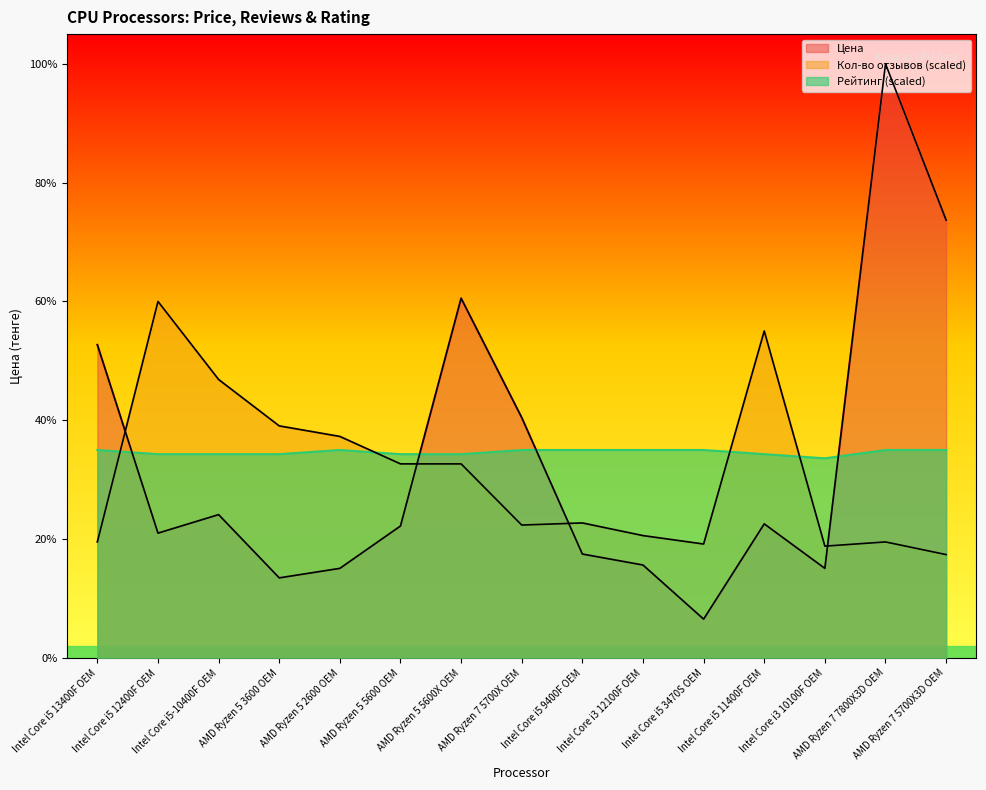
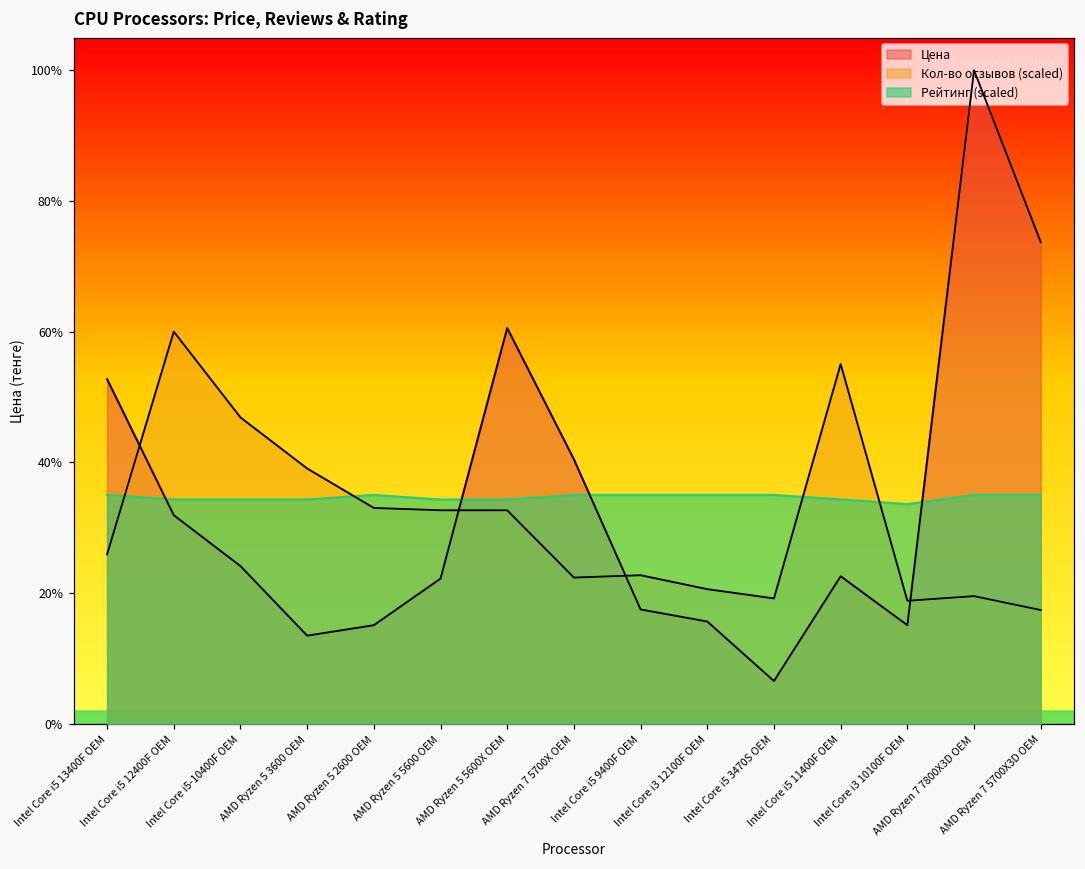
Кол-во отзывов (scaled), Intel Core i5 13400F OEM: 20% -> 26%
Цена, Intel Core i5 12400F OEM: 21% -> 32%
Кол-во отзывов (scaled), AMD Ryzen 5 2600 OEM: 37% -> 33%
